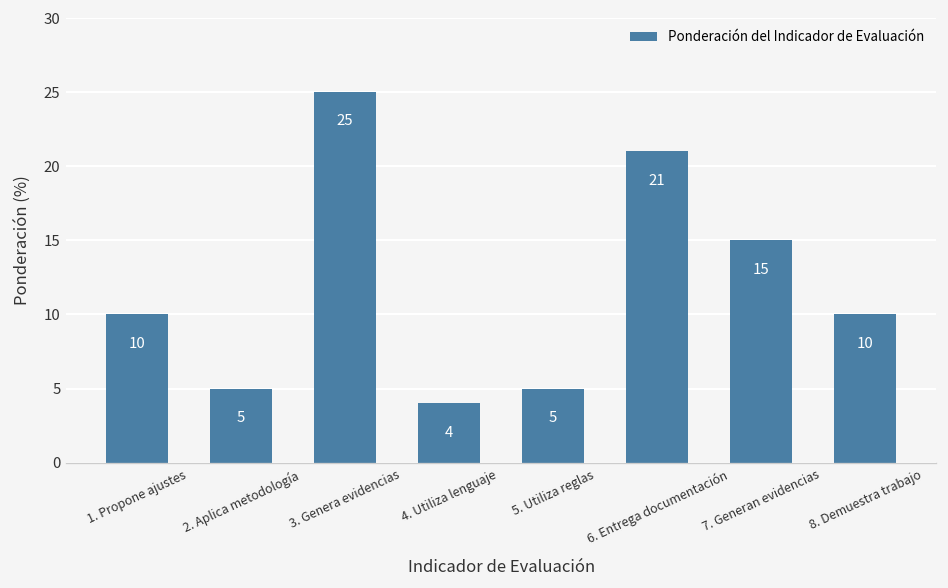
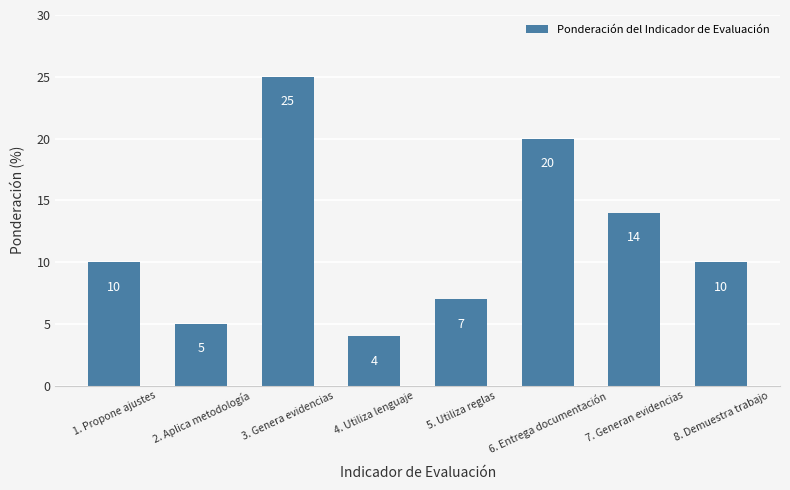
5. Utiliza reglas: 5 -> 7
6. Entrega documentación: 21 -> 20
7. Generan evidencias: 15 -> 14
